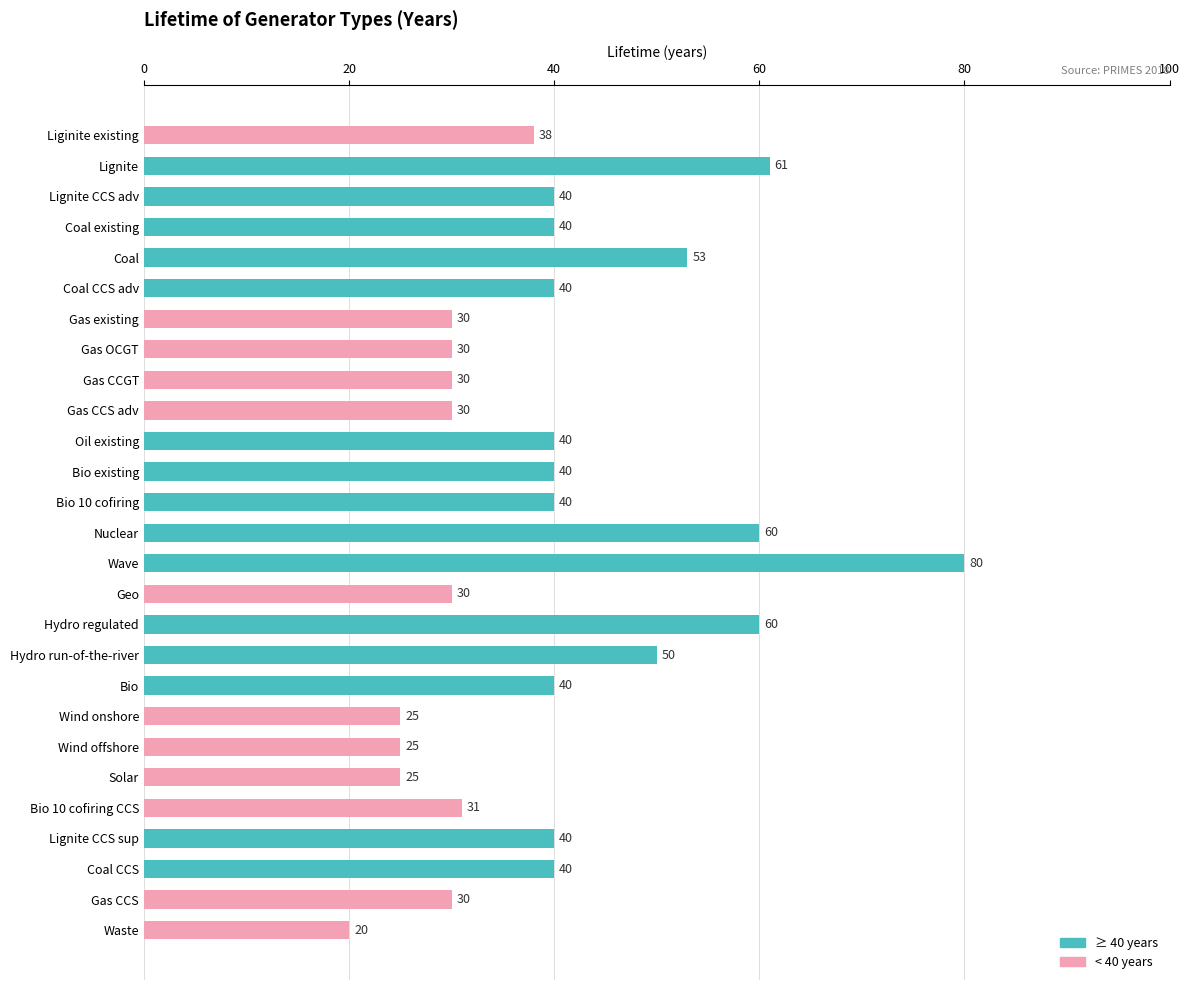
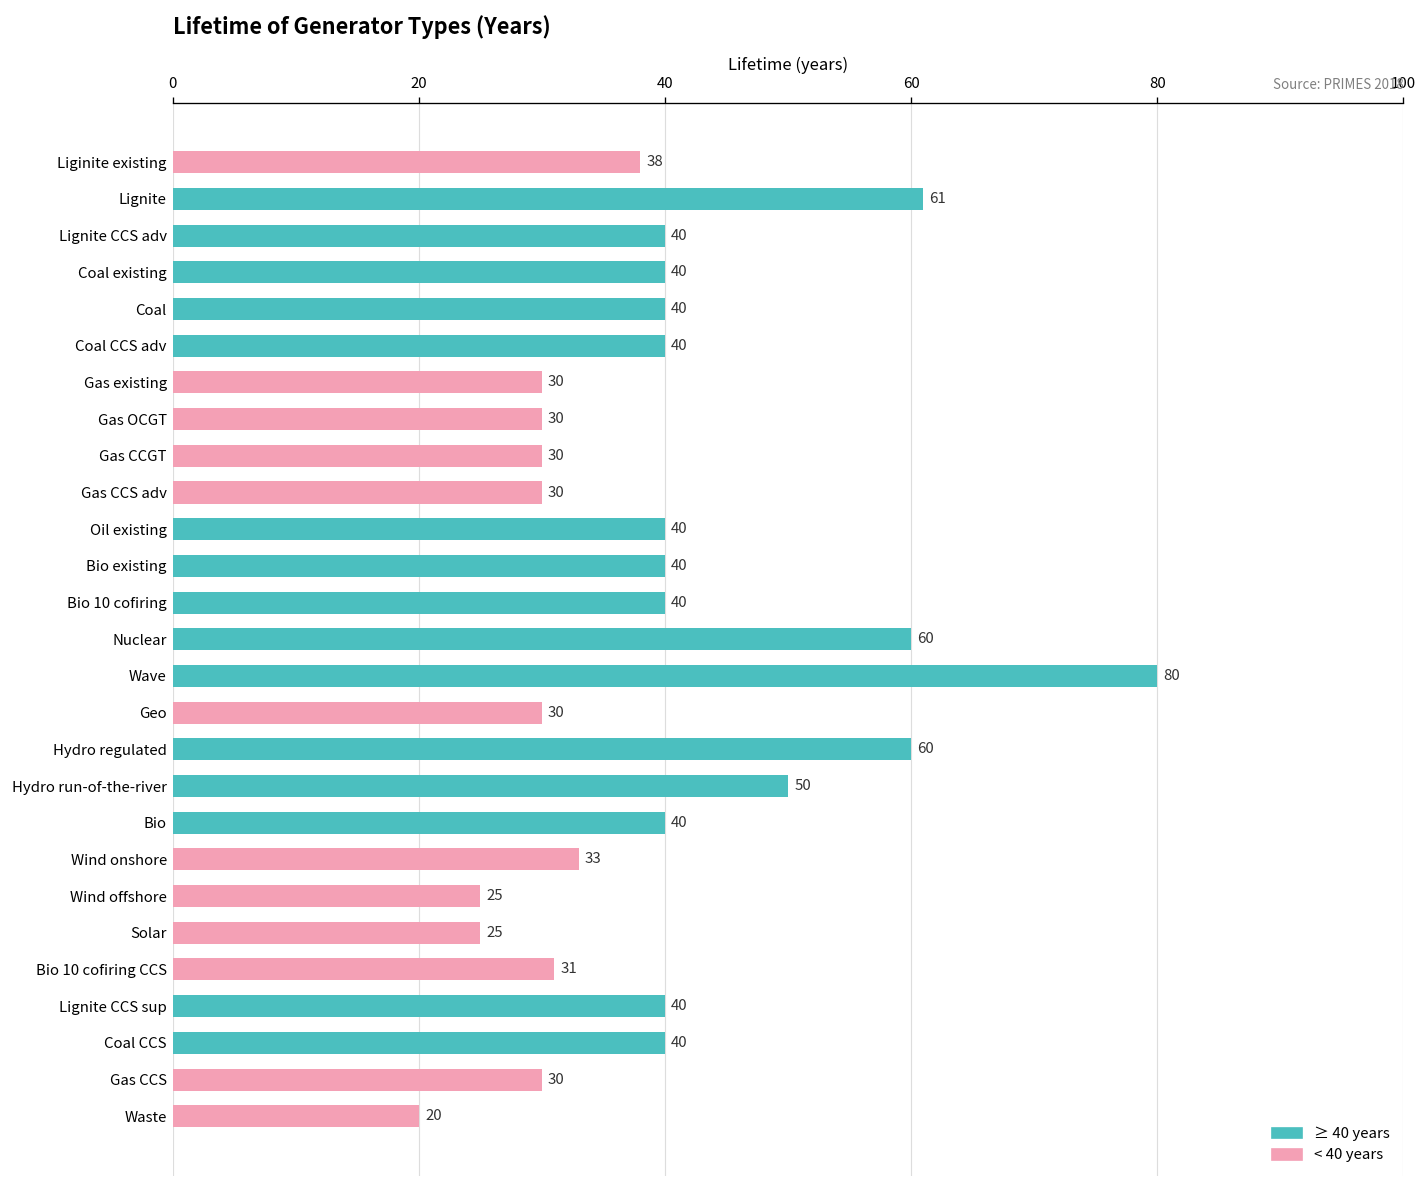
Coal: 53 -> 40
Wind onshore: 25 -> 33
